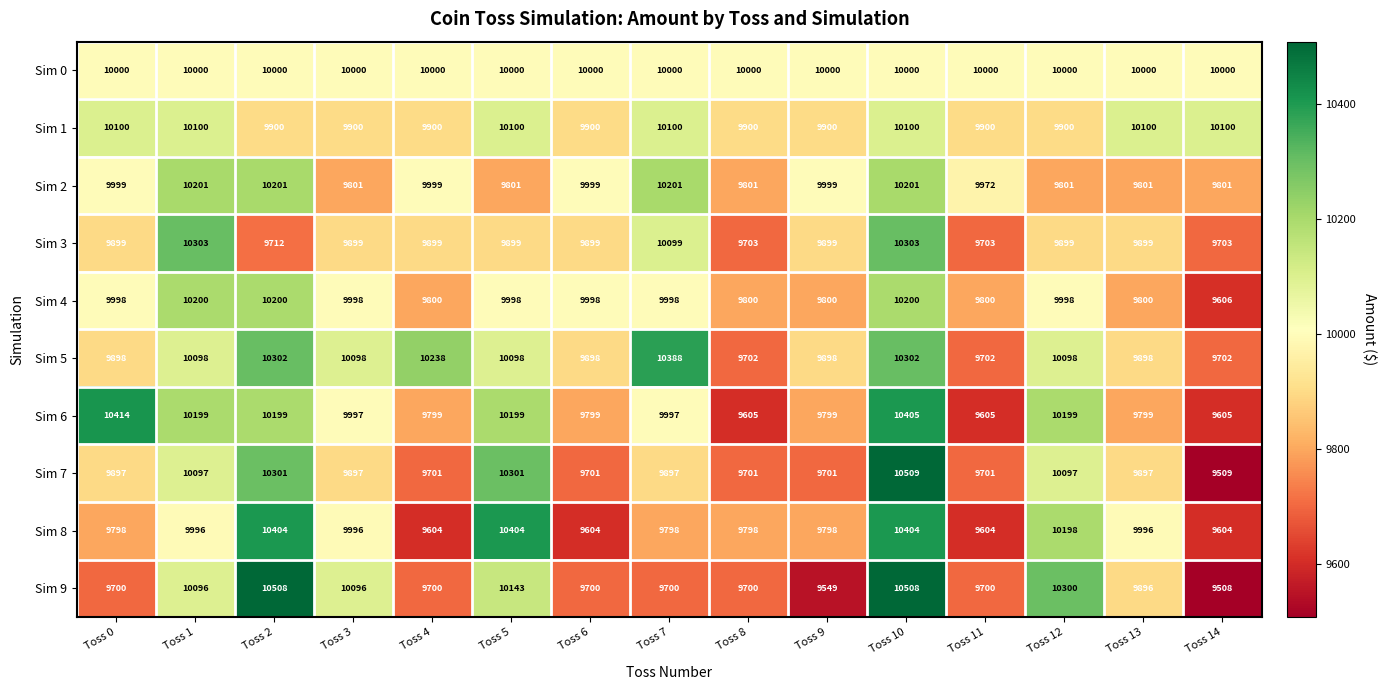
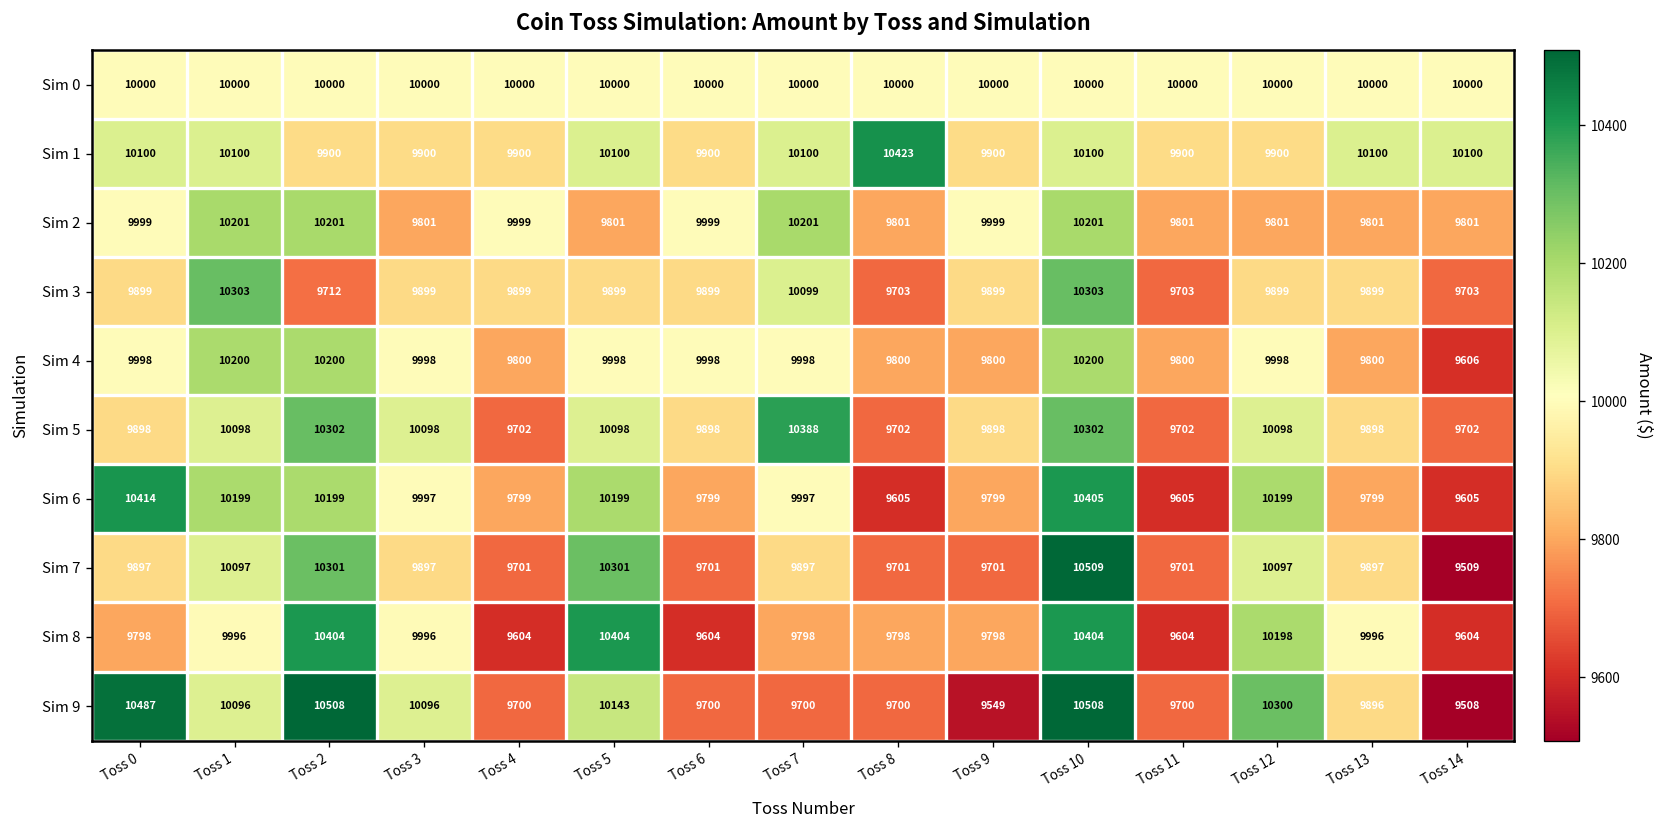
Sim 1, Toss 8: 9900 -> 10423
Sim 2, Toss 11: 9972 -> 9801
Sim 5, Toss 4: 10238 -> 9702
Sim 9, Toss 0: 9700 -> 10487
